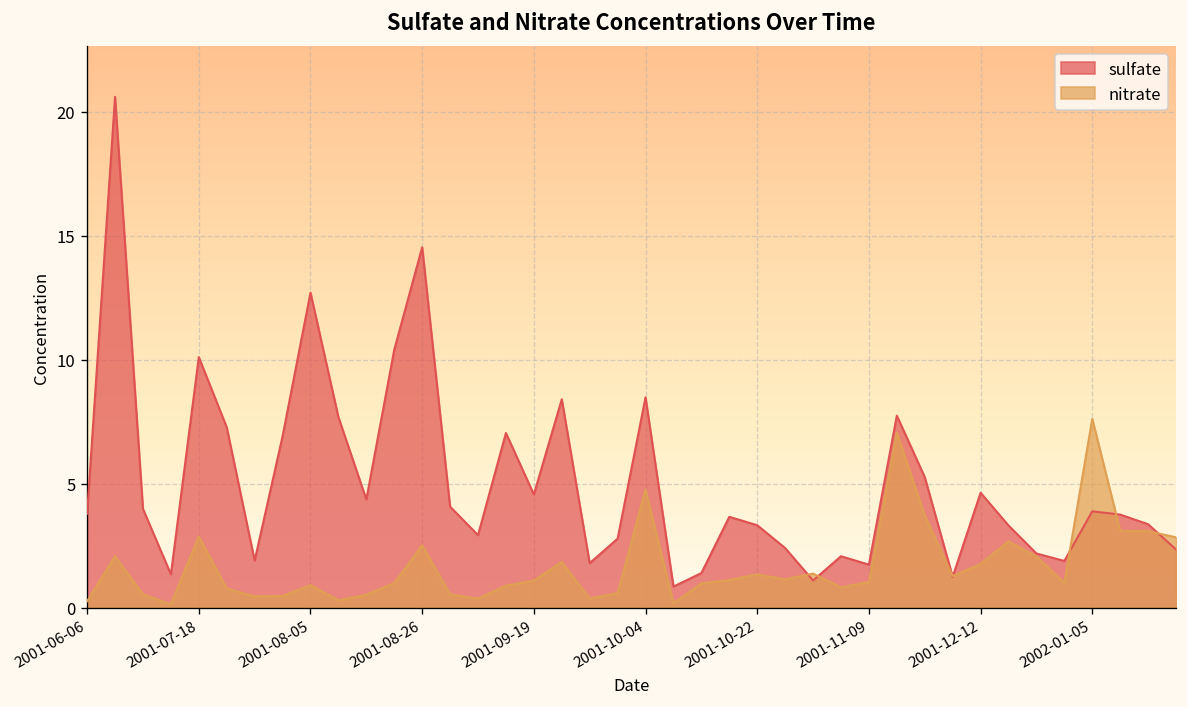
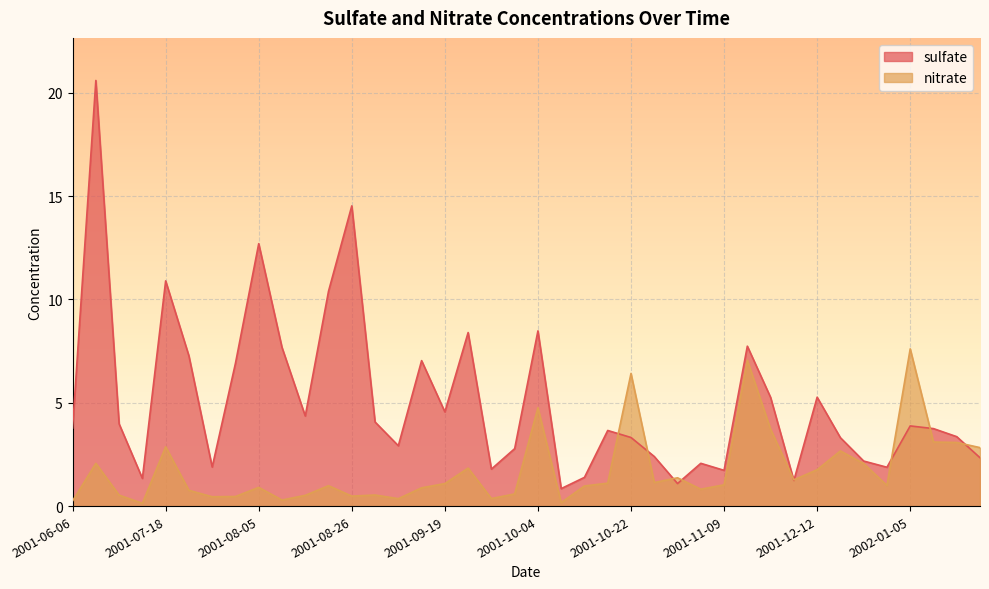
sulfate, 2001-07-18: 10.1 -> 10.9
nitrate, 2001-08-26: 2.5 -> 0.5
nitrate, 2001-10-22: 1.3 -> 6.4
sulfate, 2001-12-12: 4.6 -> 5.3
